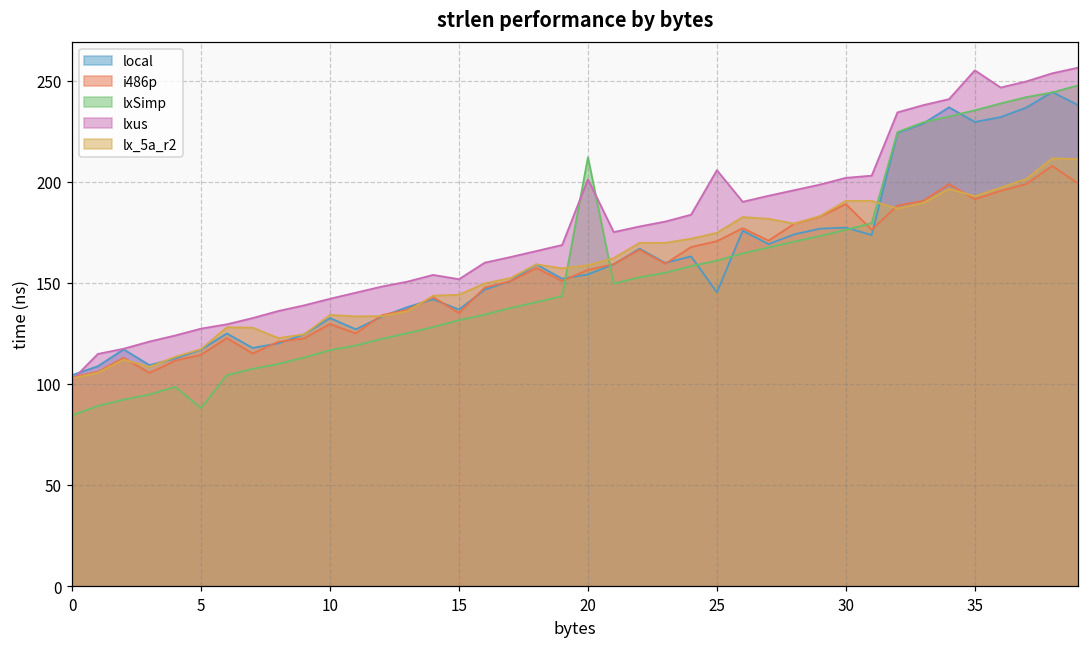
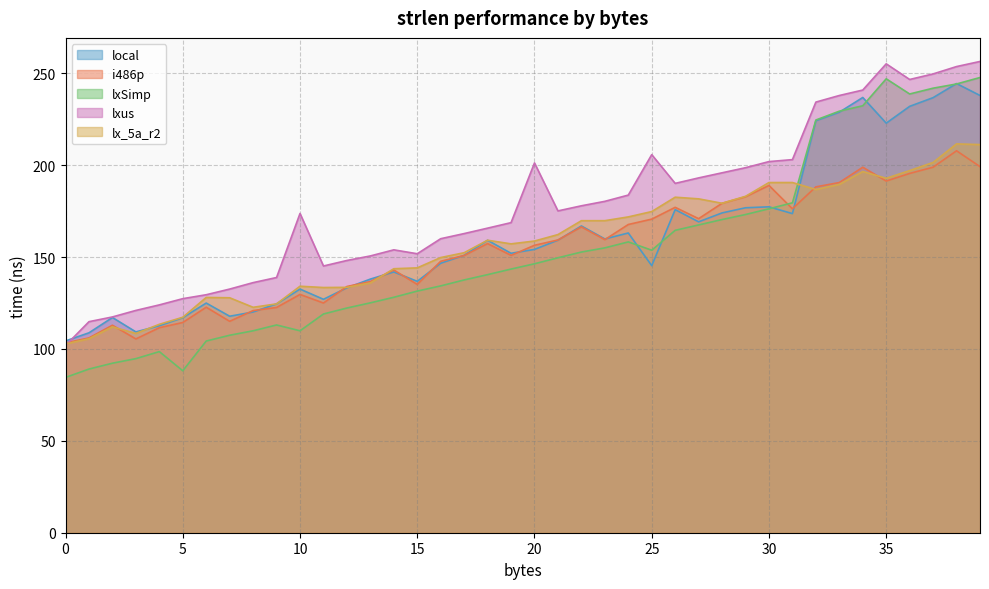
lxSimp, 10: 117 -> 110
lxus, 10: 142 -> 174
lxSimp, 20: 212 -> 146
lxSimp, 25: 161 -> 154
local, 35: 230 -> 223
lxSimp, 35: 235 -> 247
